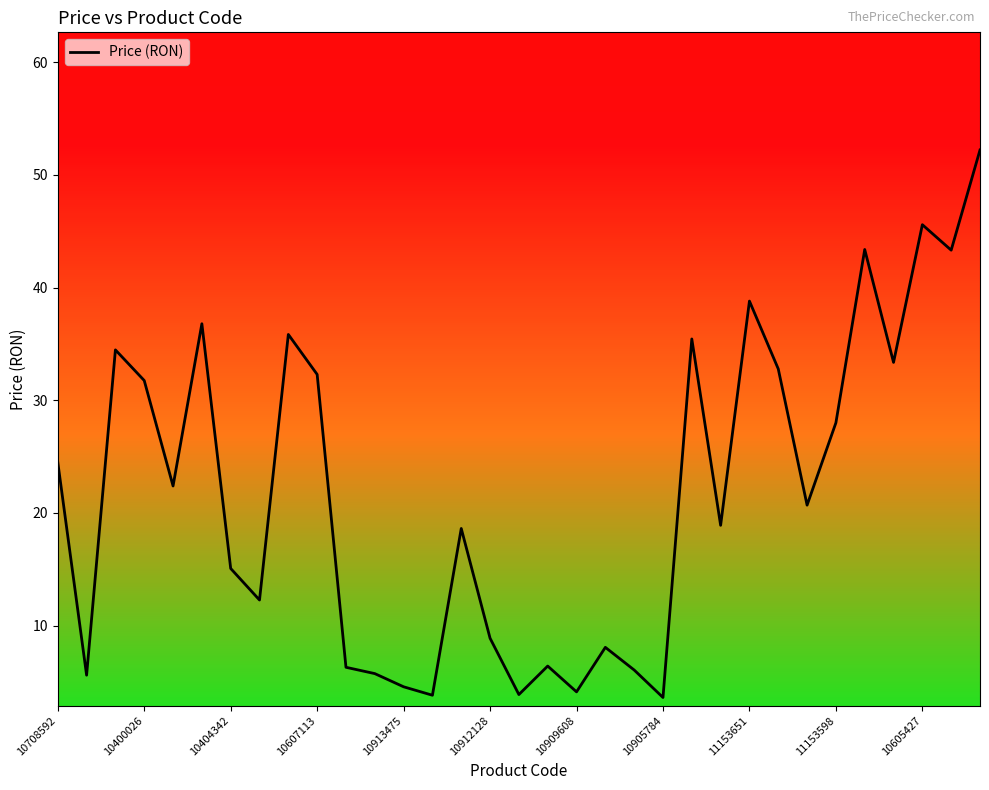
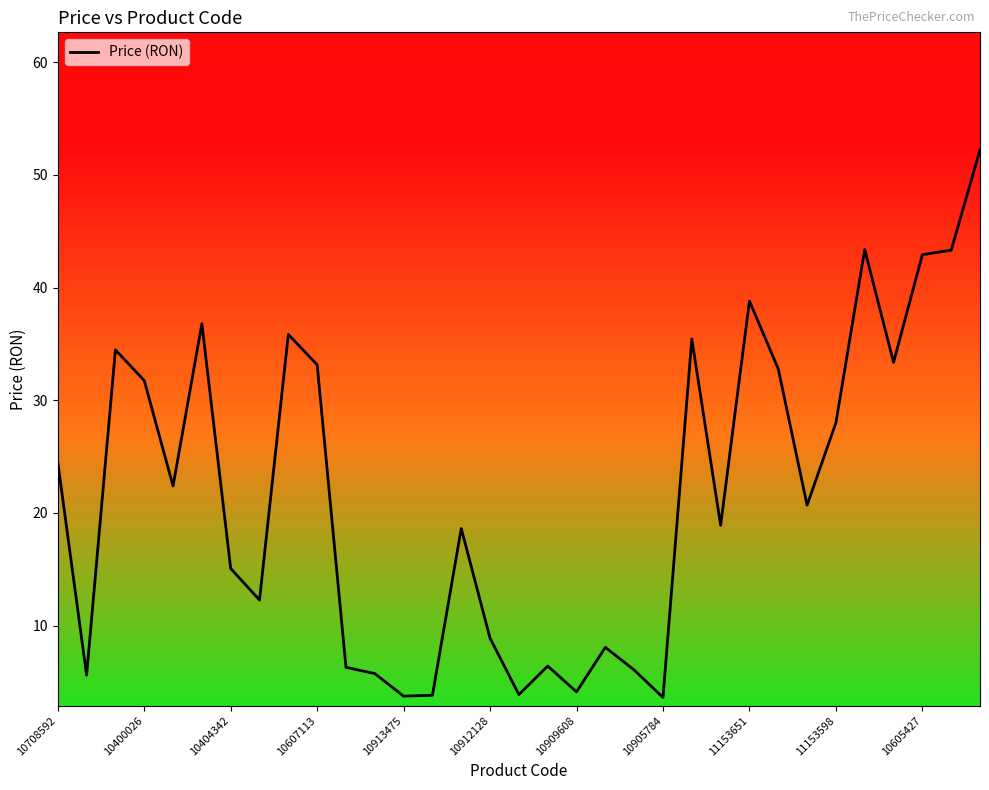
10607113: 32.3 -> 33.2
10913475: 4.6 -> 3.7
10605427: 45.6 -> 42.9
